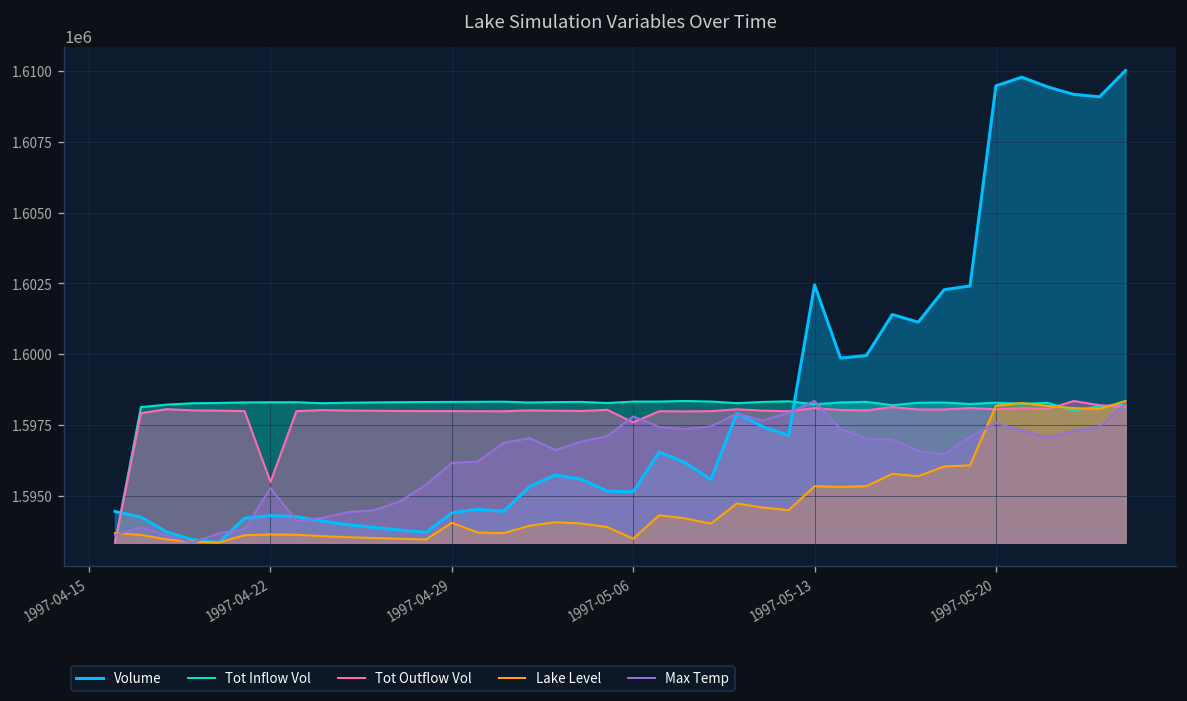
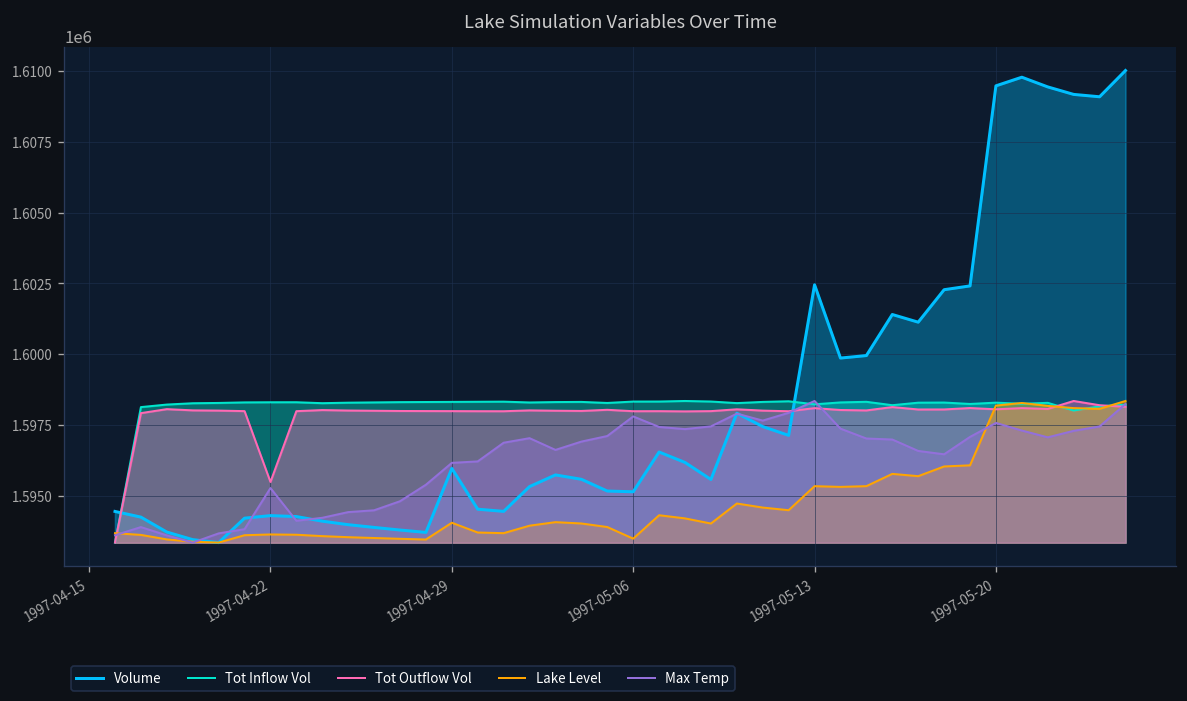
Volume, 1997-04-29: 1594400 -> 1596000
Tot Outflow Vol, 1997-05-06: 1597600 -> 1598000
